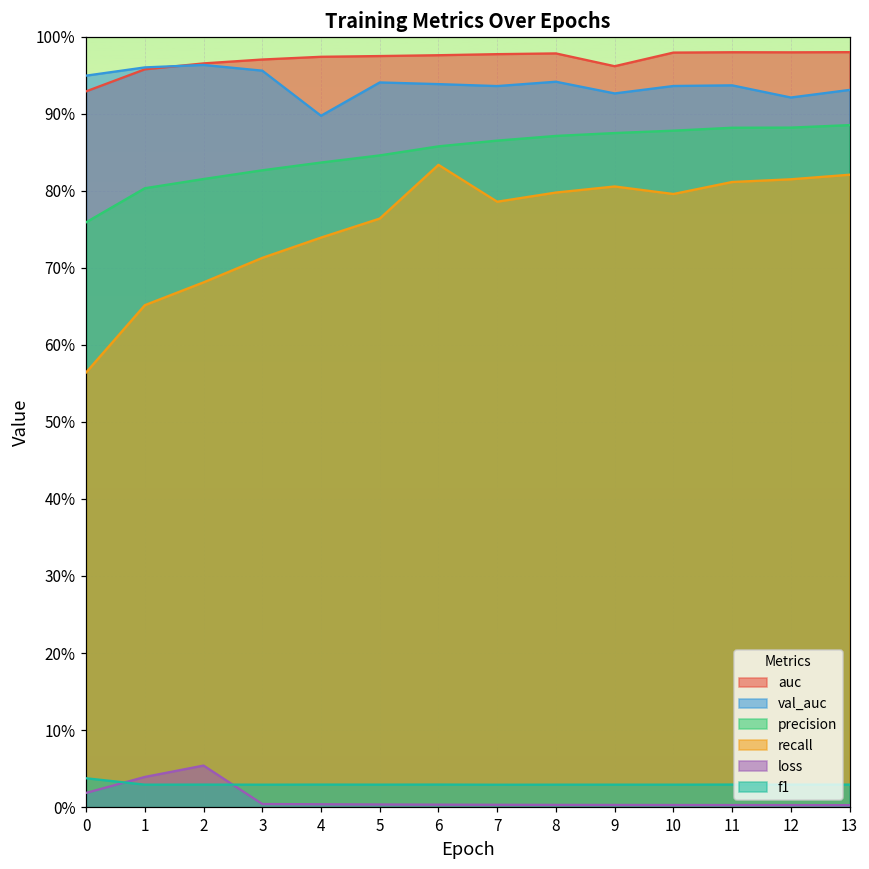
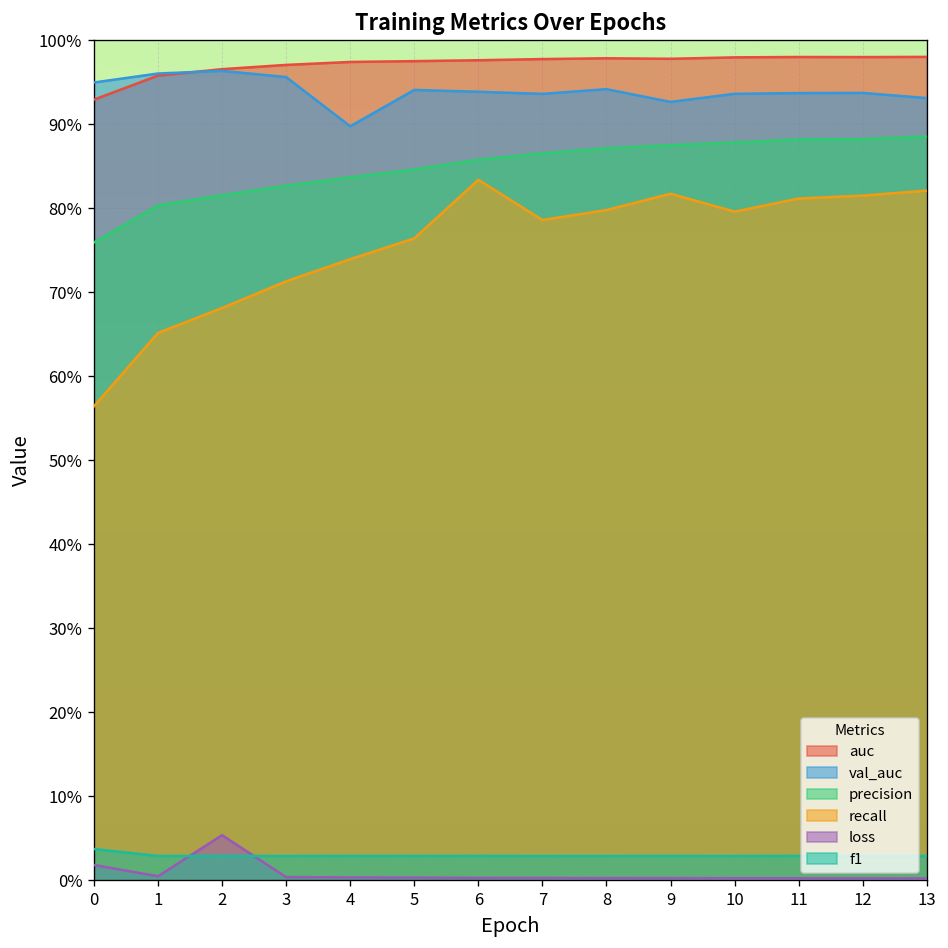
loss, 1: 4% -> 0%
auc, 9: 96% -> 98%
recall, 9: 81% -> 82%
val_auc, 12: 92% -> 94%
